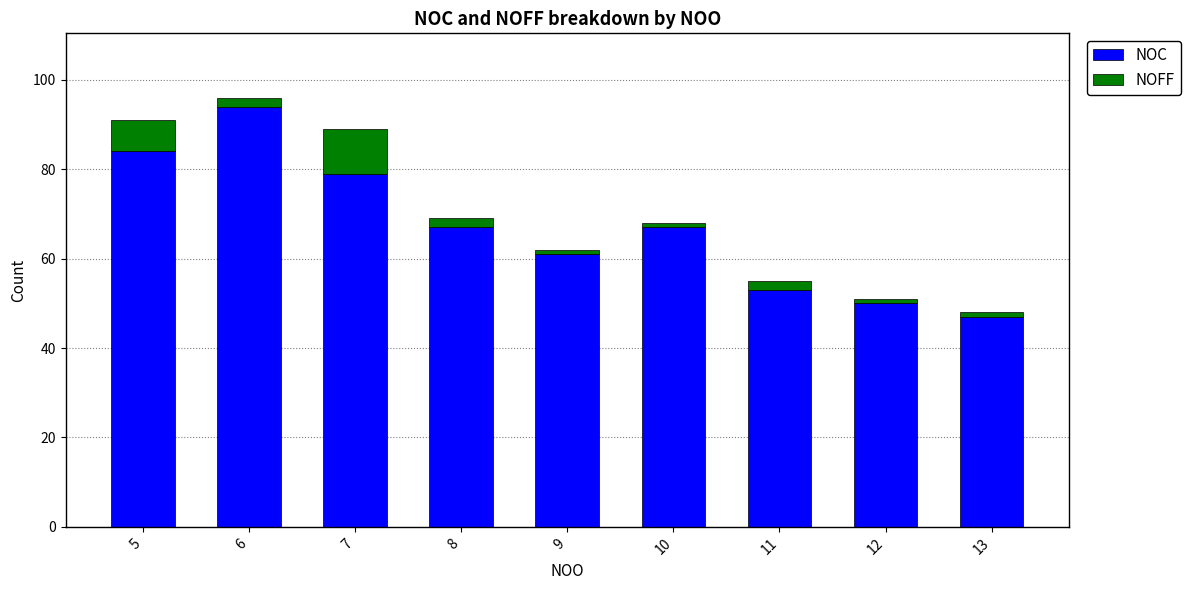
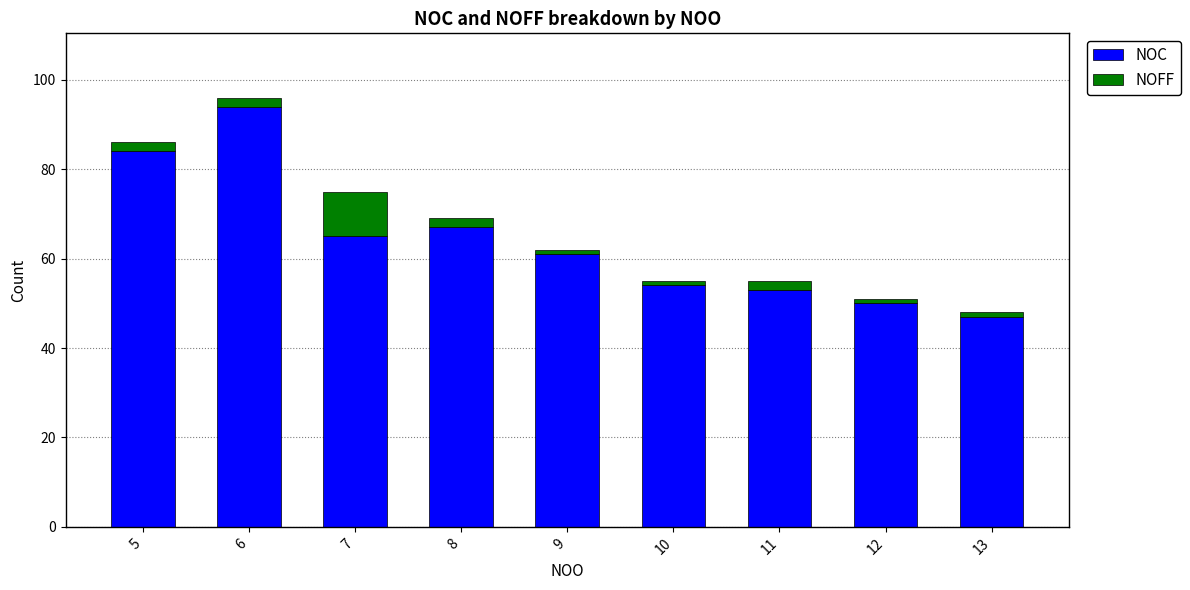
NOFF, 5: 7 -> 2
NOC, 7: 79 -> 65
NOC, 10: 67 -> 54
